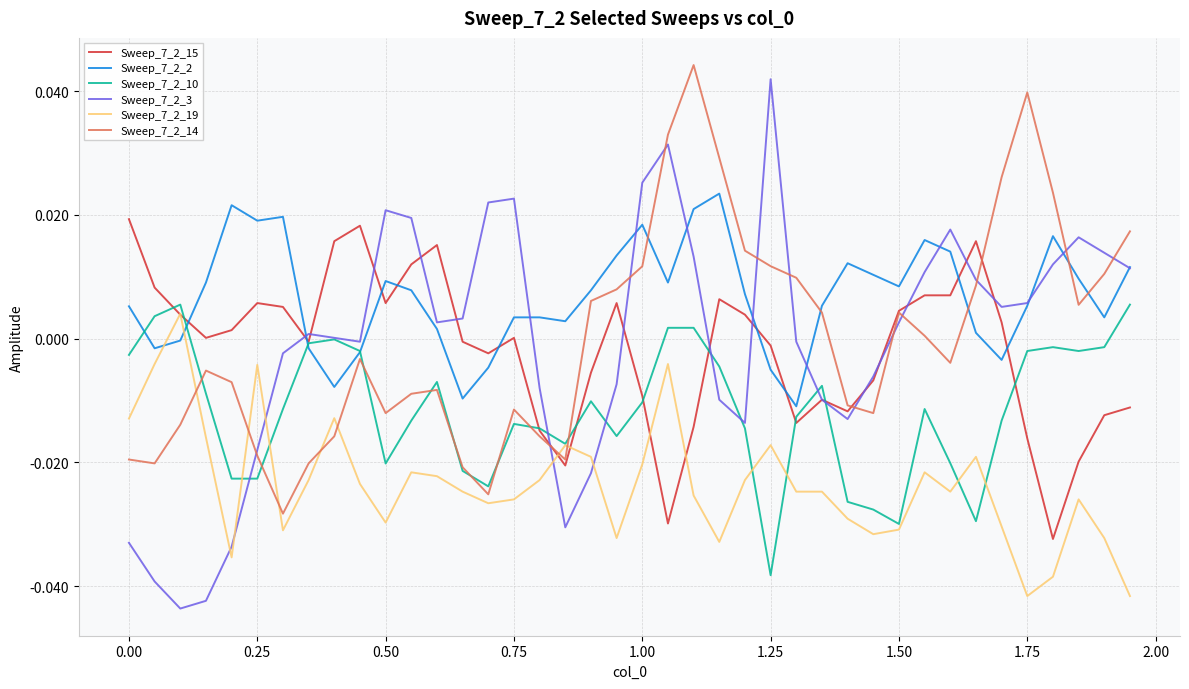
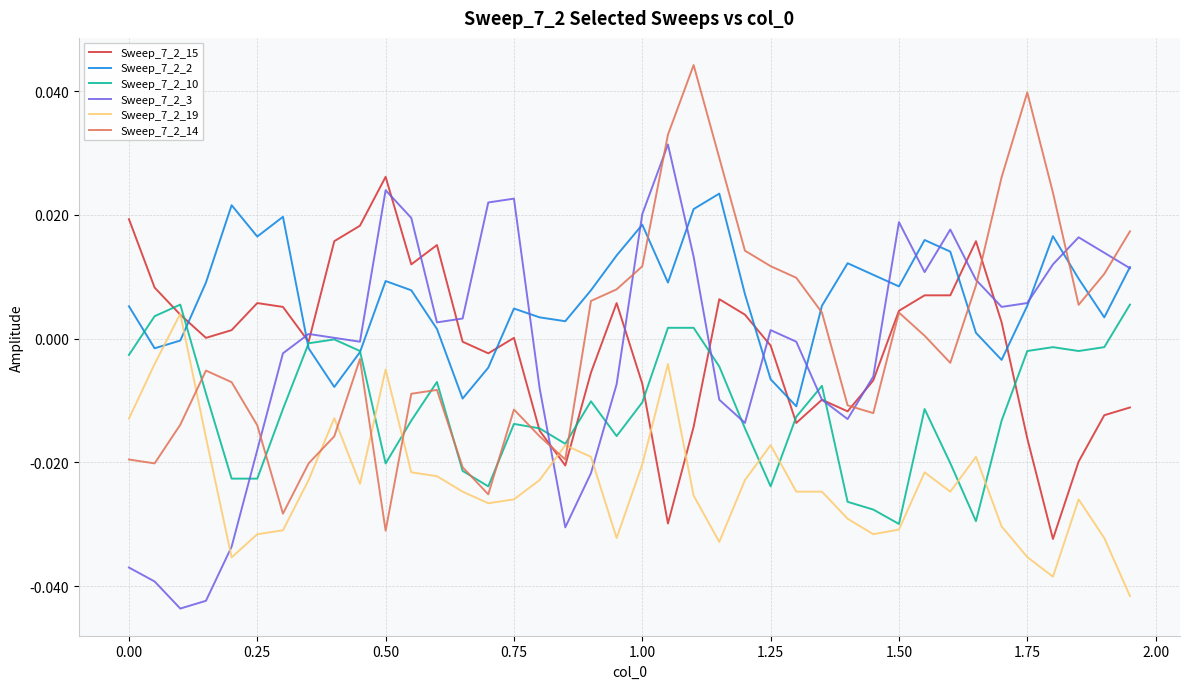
Sweep_7_2_3, 0.00: -0.033 -> -0.037
Sweep_7_2_2, 0.25: 0.019 -> 0.017
Sweep_7_2_19, 0.25: -0.004 -> -0.032
Sweep_7_2_14, 0.25: -0.019 -> -0.014
Sweep_7_2_15, 0.50: 0.006 -> 0.026
Sweep_7_2_3, 0.50: 0.021 -> 0.024
Sweep_7_2_19, 0.50: -0.030 -> -0.005
Sweep_7_2_14, 0.50: -0.012 -> -0.031
Sweep_7_2_2, 0.75: 0.003 -> 0.005
Sweep_7_2_15, 1.00: -0.009 -> -0.007
Sweep_7_2_3, 1.00: 0.025 -> 0.020
Sweep_7_2_2, 1.25: -0.005 -> -0.007
Sweep_7_2_10, 1.25: -0.038 -> -0.024
Sweep_7_2_3, 1.25: 0.042 -> 0.001
Sweep_7_2_3, 1.50: 0.003 -> 0.019
Sweep_7_2_19, 1.75: -0.042 -> -0.035
